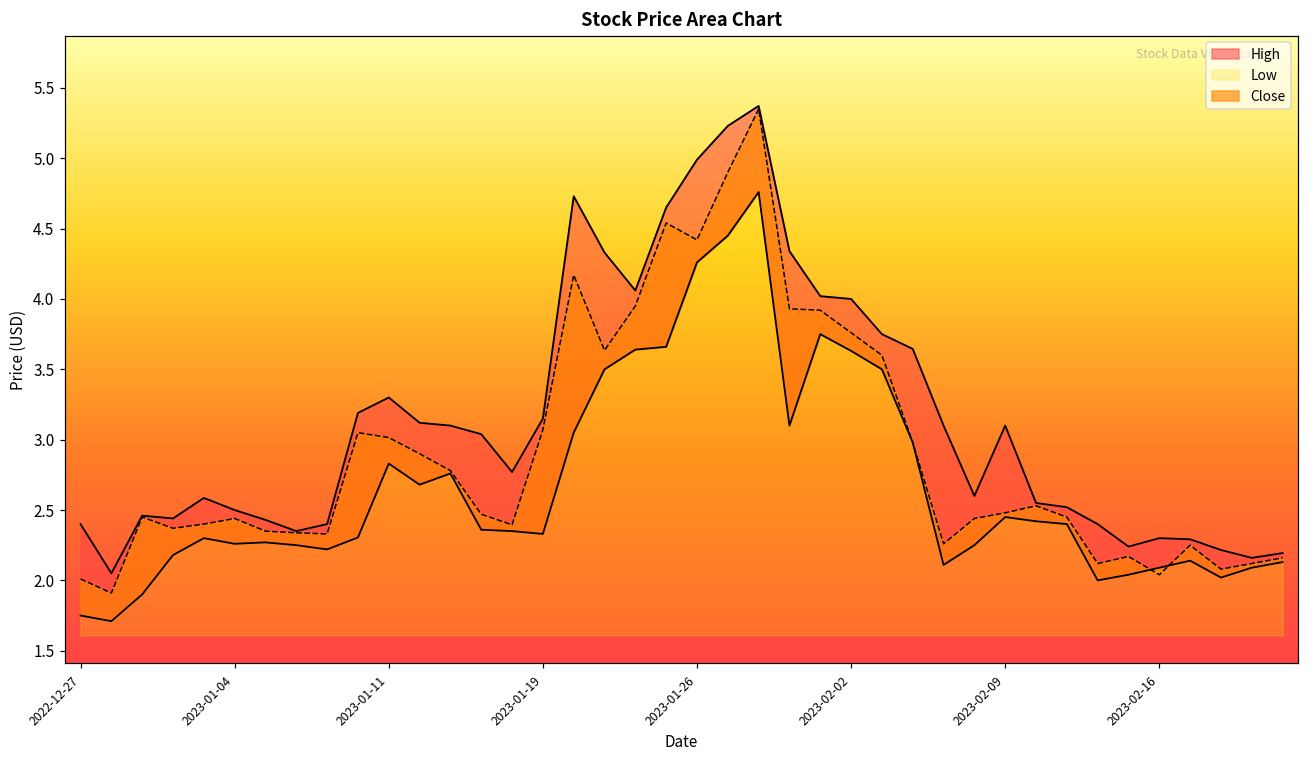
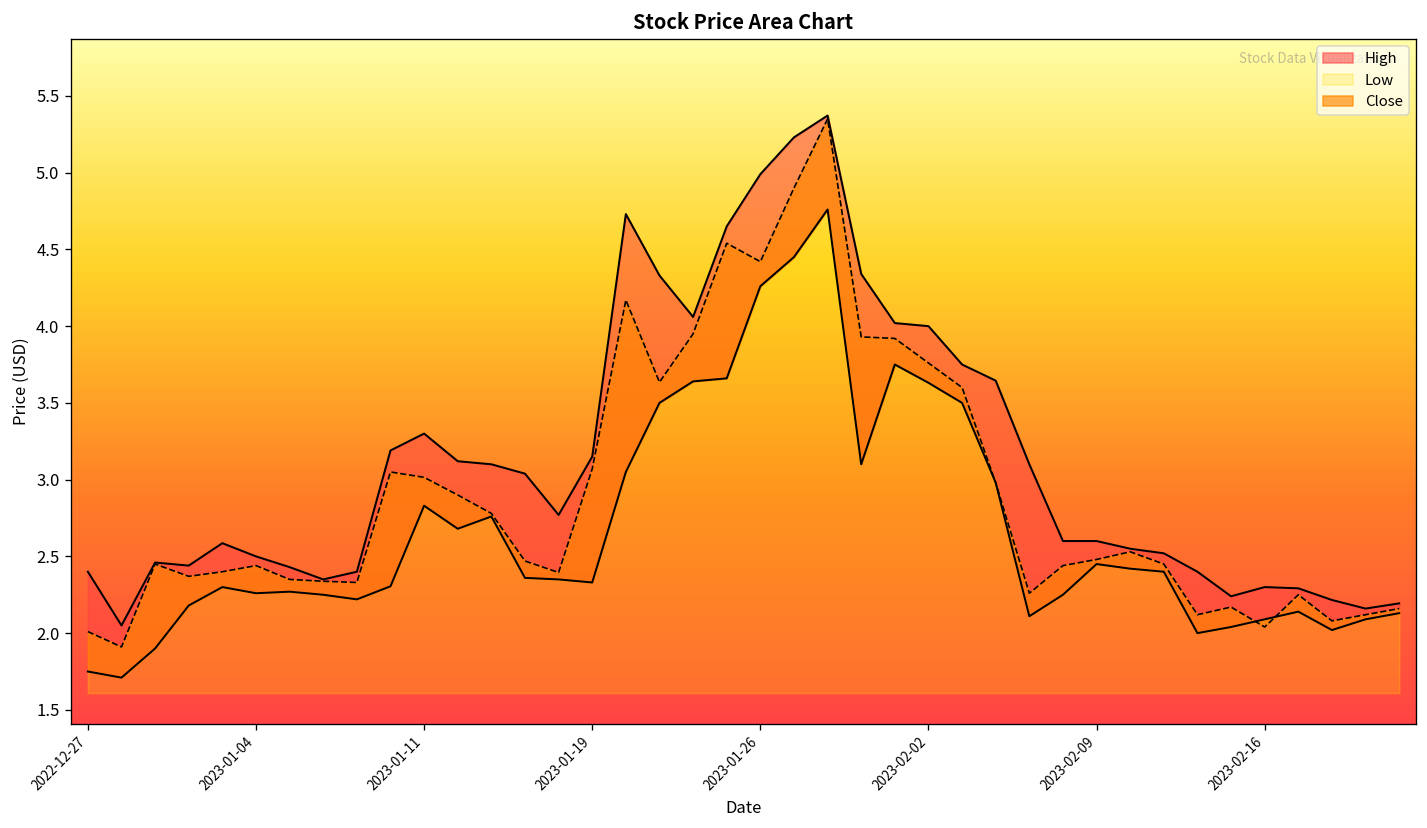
High, 2023-02-09: 3.1 -> 2.6
